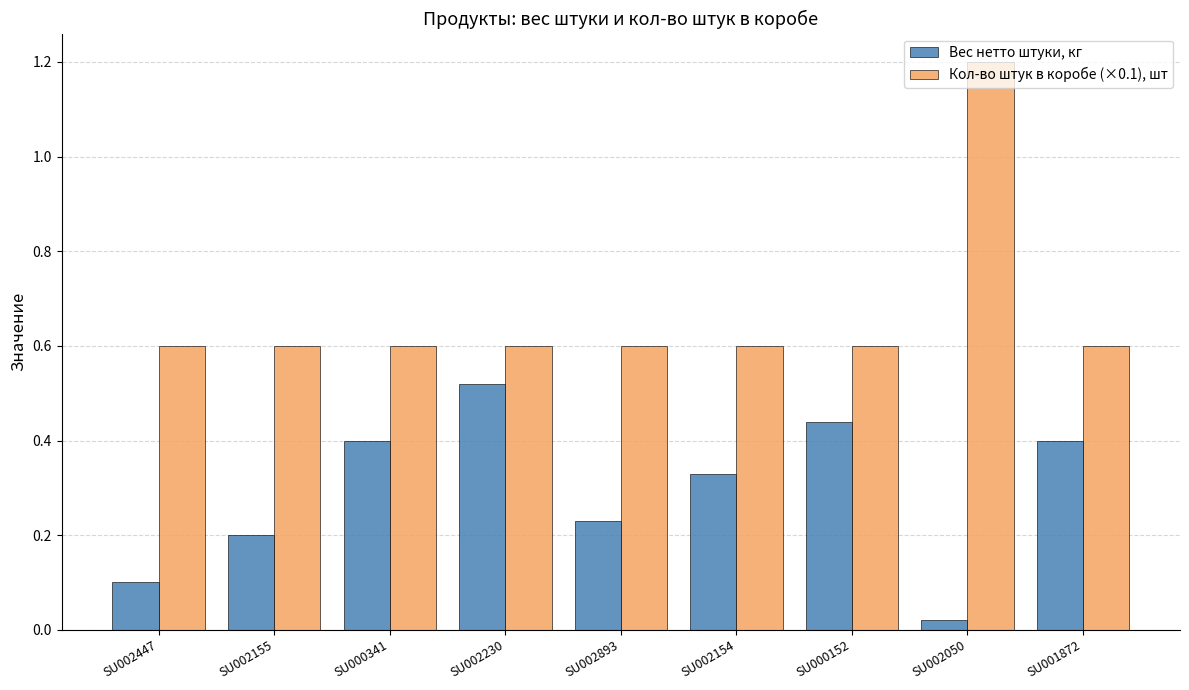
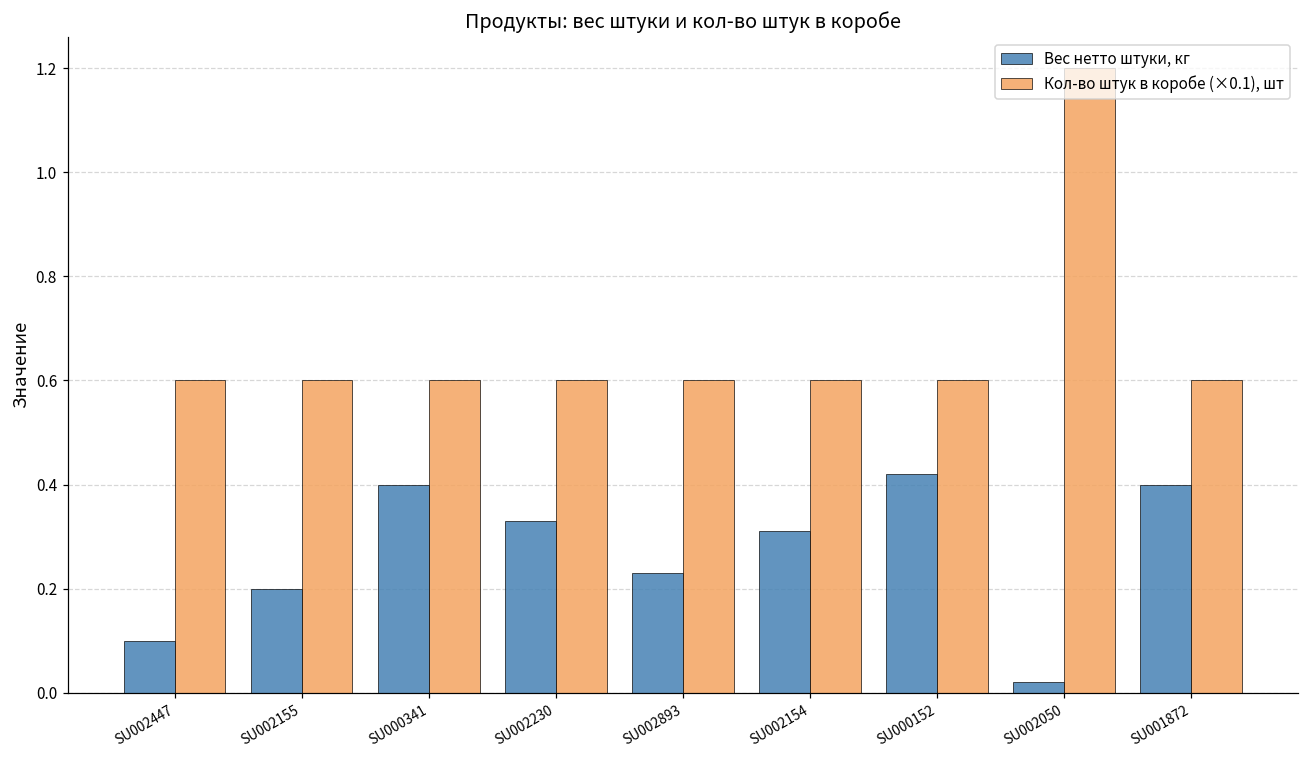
Вес нетто штуки, кг, SU002230: 0.52 -> 0.33
Вес нетто штуки, кг, SU002154: 0.33 -> 0.31
Вес нетто штуки, кг, SU000152: 0.44 -> 0.42
